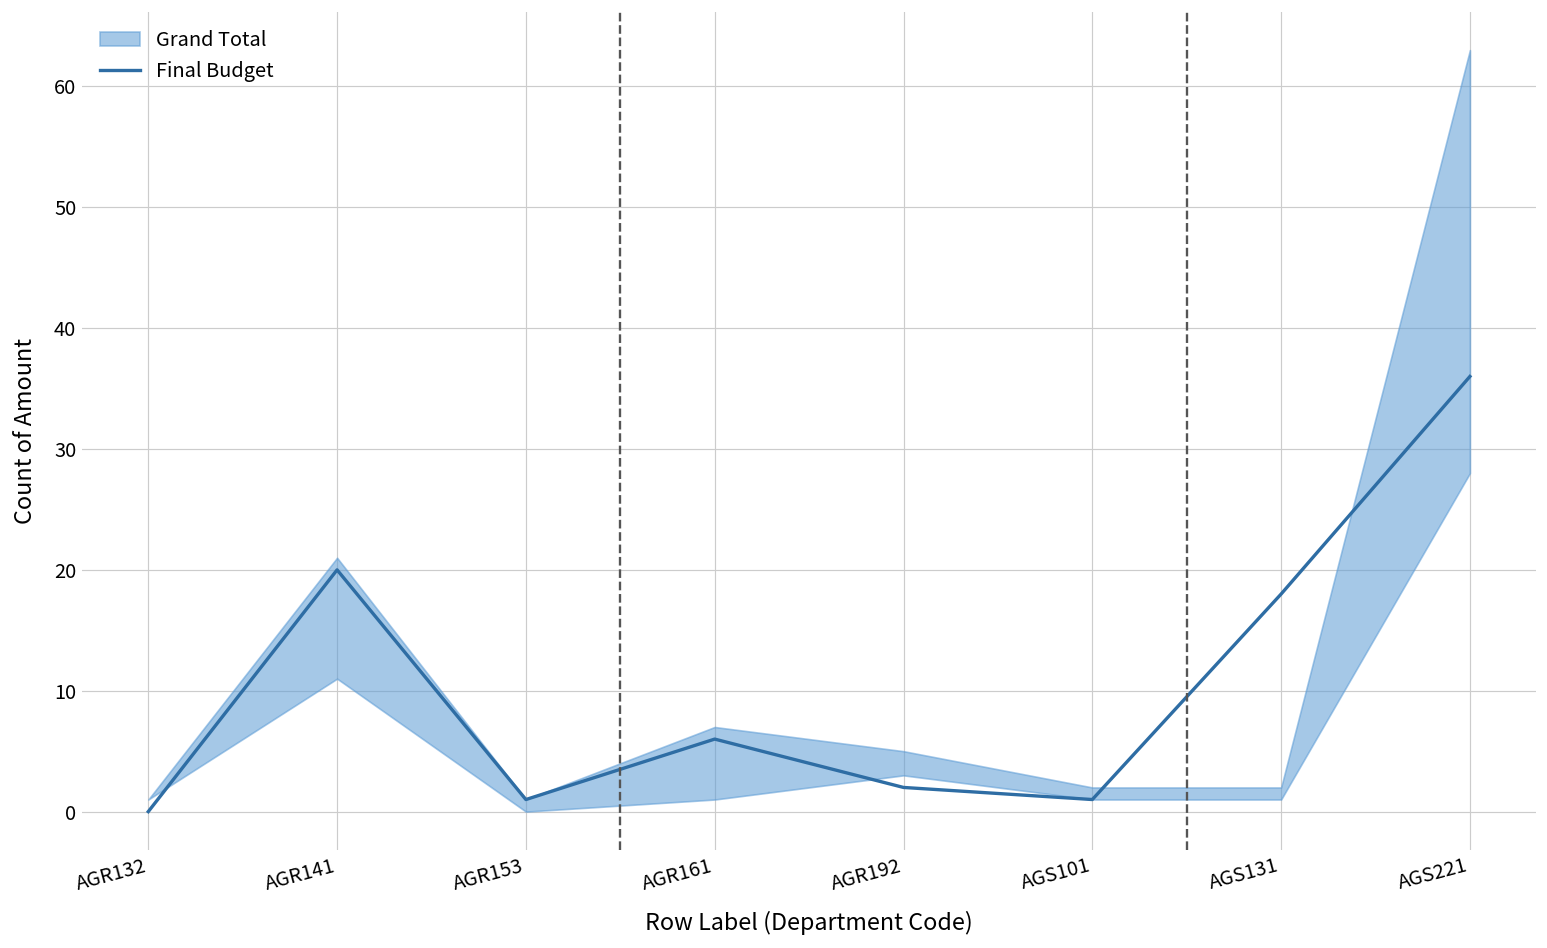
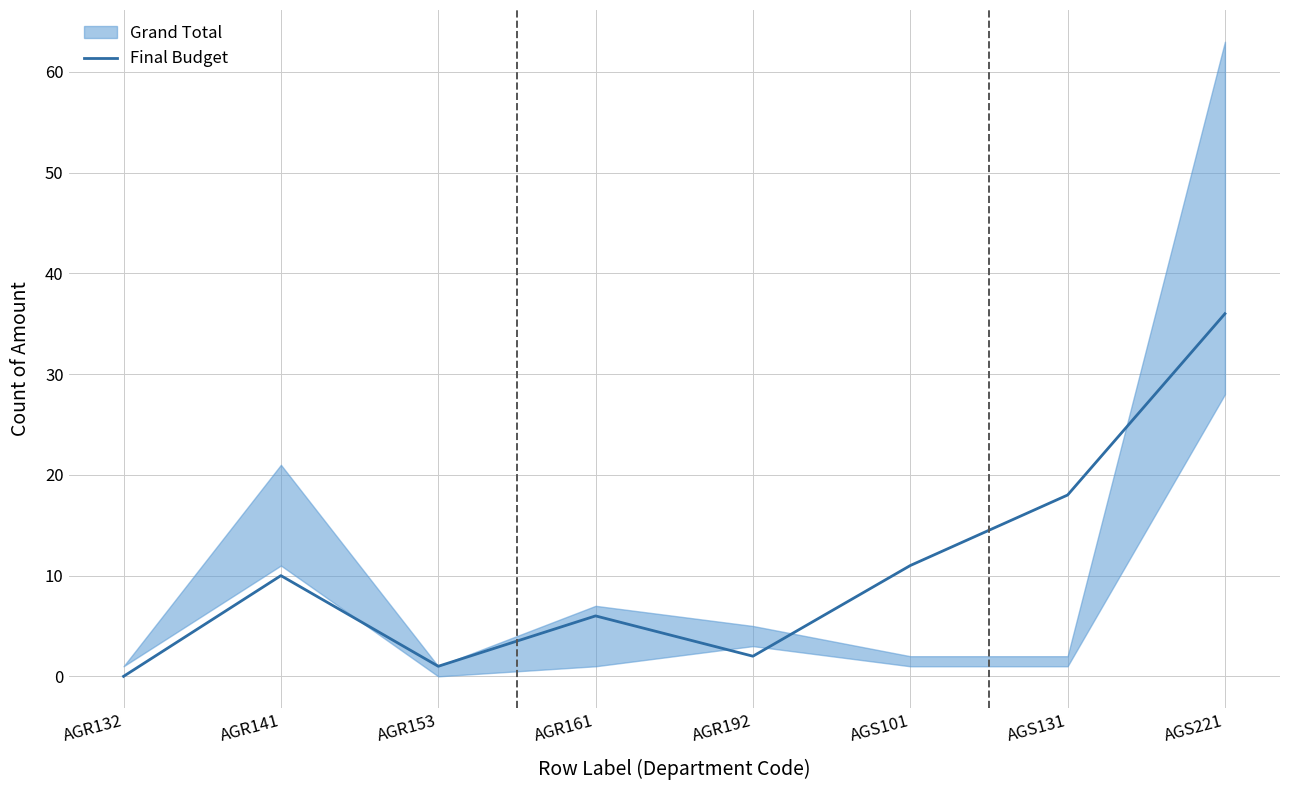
Final Budget, AGR141: 20 -> 10
Final Budget, AGS101: 1 -> 11
